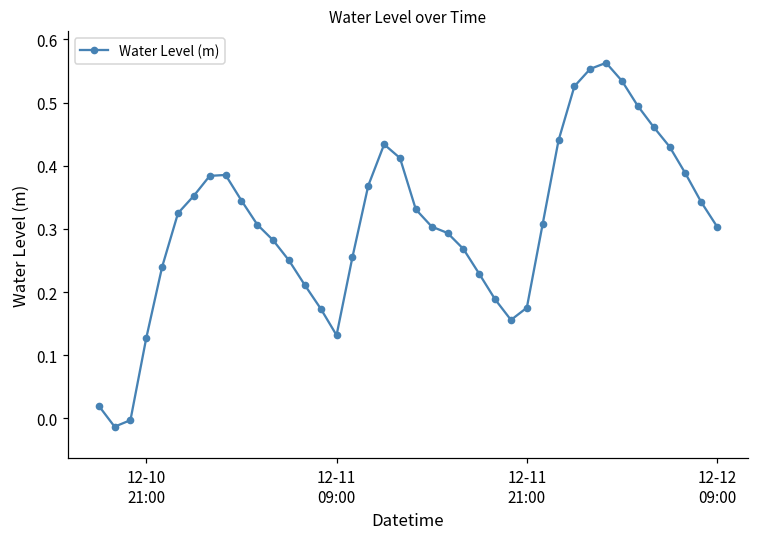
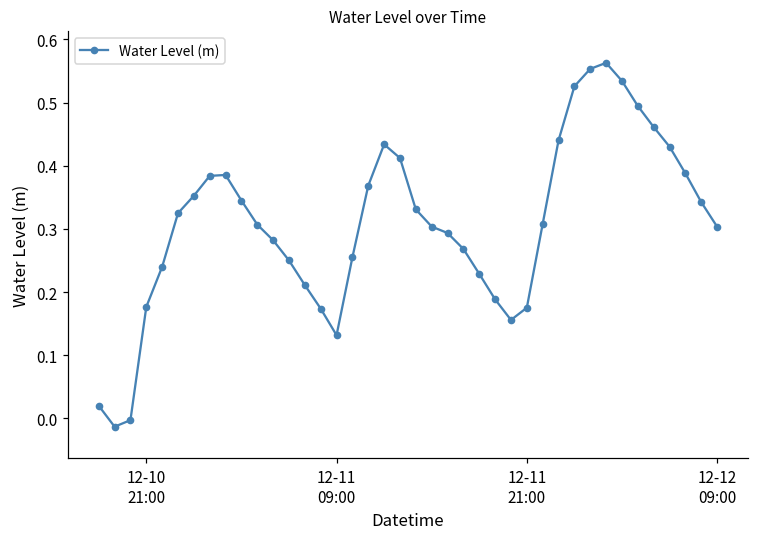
12-10 21:00: 0.13 -> 0.18
